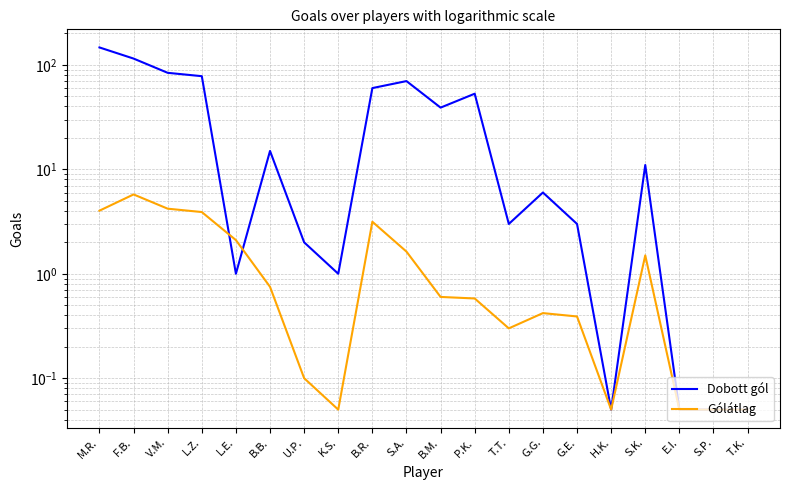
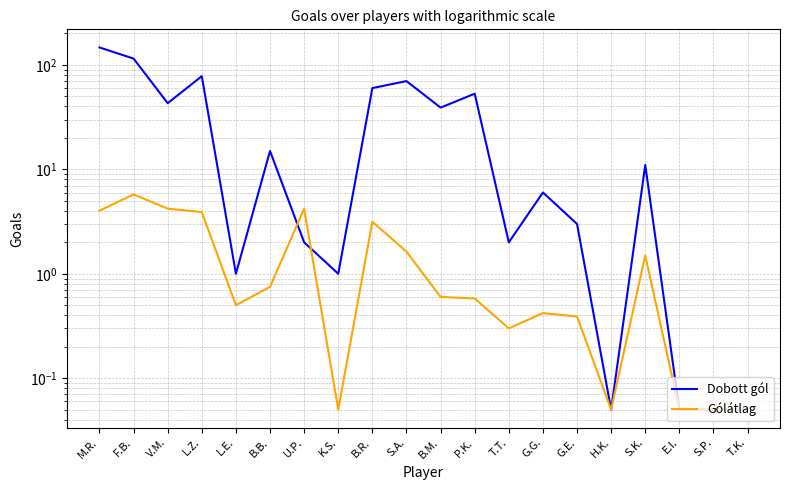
Dobott gól, V.M.: 80 -> 43
Gólátlag, L.E.: 2.1 -> 0.5
Gólátlag, U.P.: 0.1 -> 4.2
Dobott gól, T.T.: 3 -> 2
